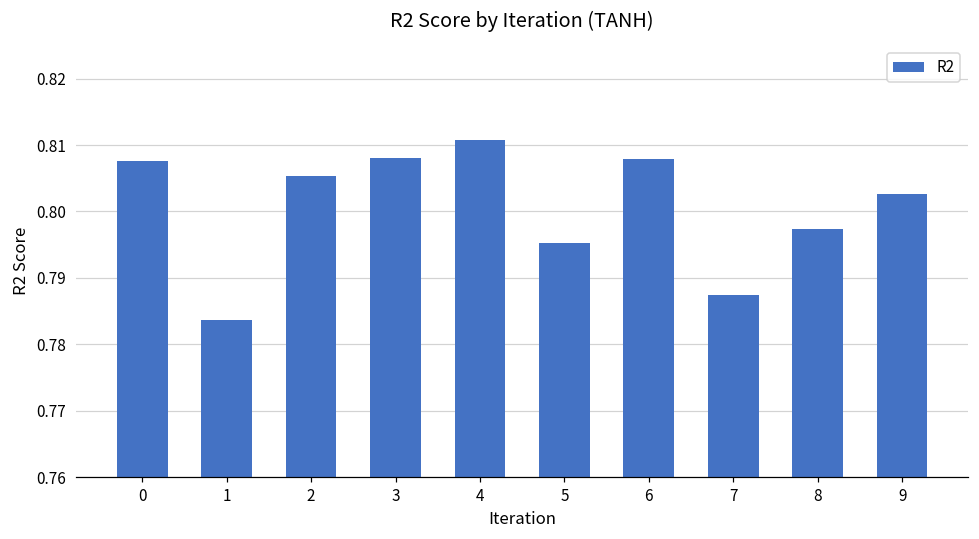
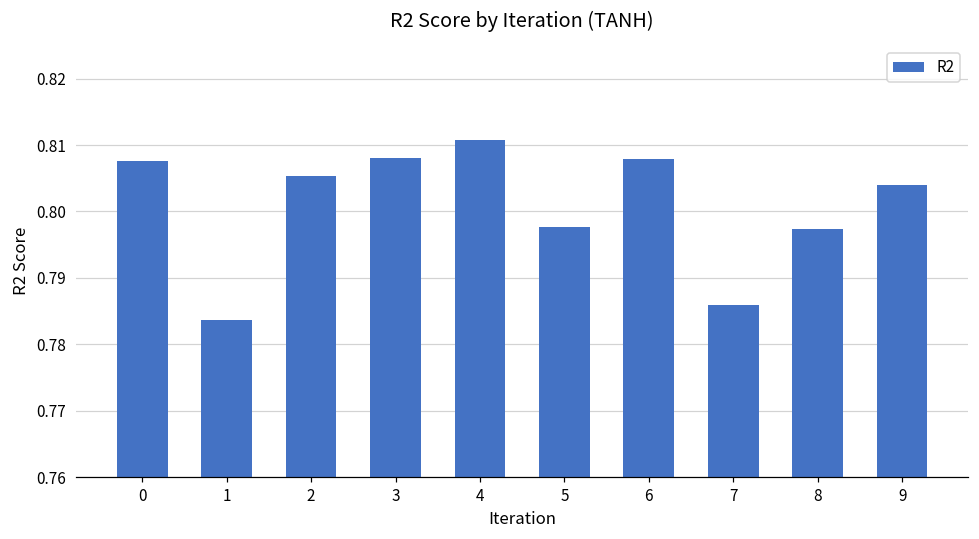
5: 0.795 -> 0.798
7: 0.787 -> 0.786
9: 0.803 -> 0.804
